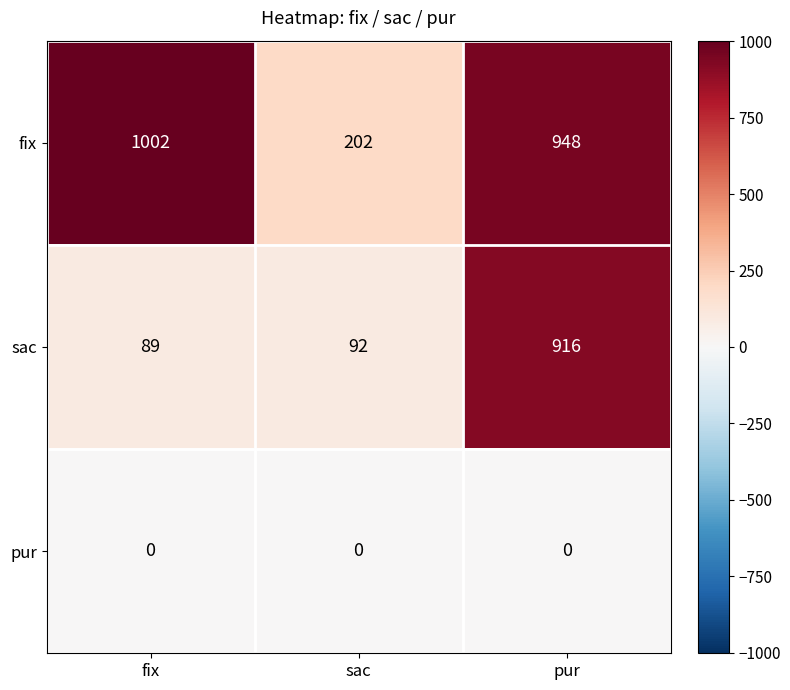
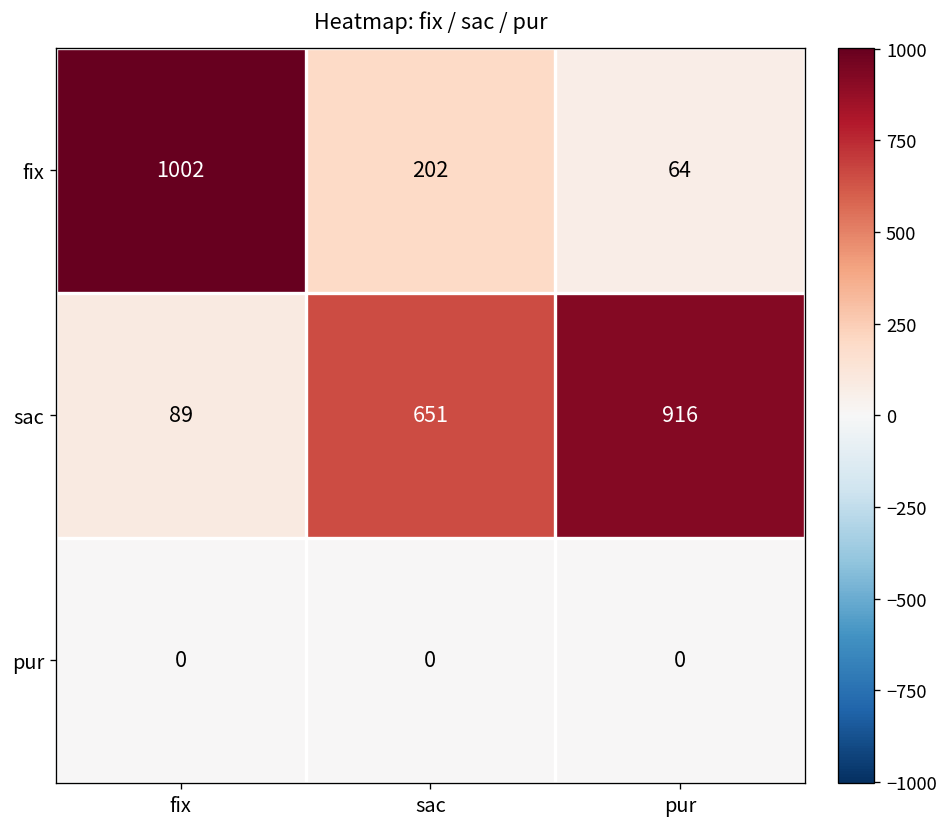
fix, pur: 948 -> 64
sac, sac: 92 -> 651
